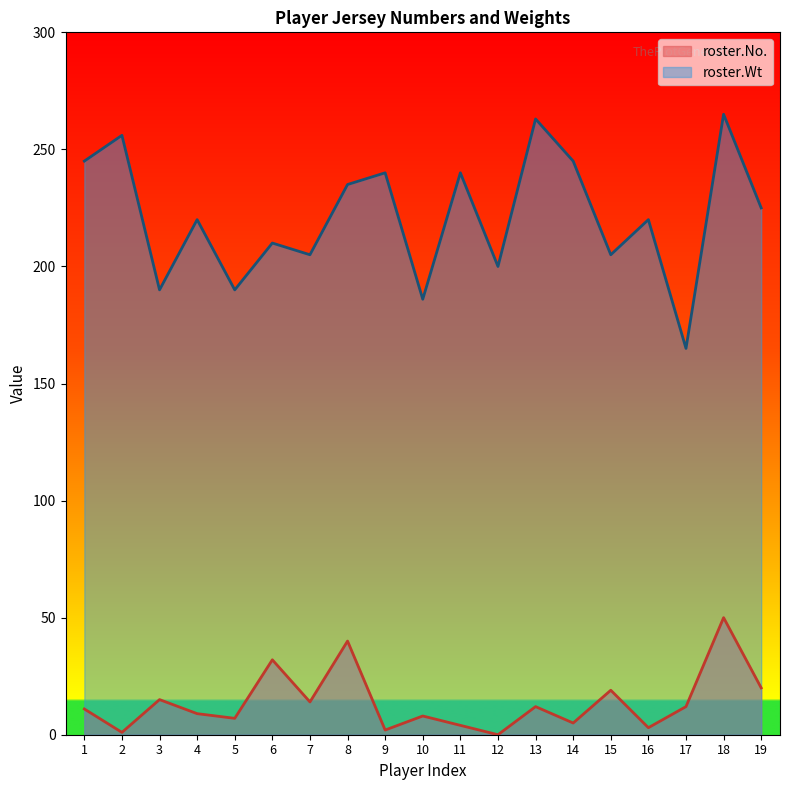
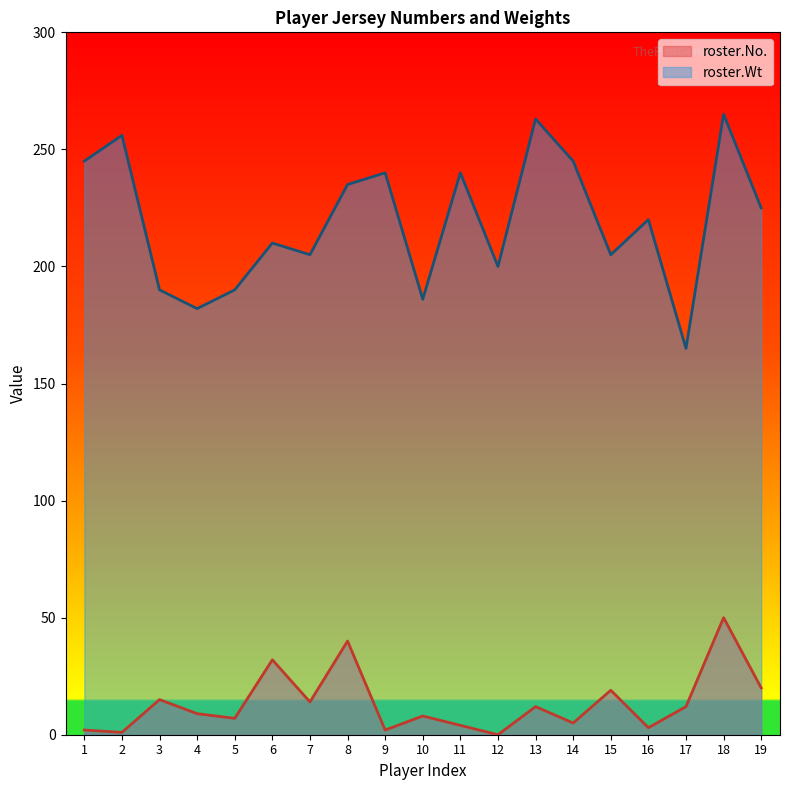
roster.No., 1: 11 -> 2
roster.Wt, 4: 220 -> 182
